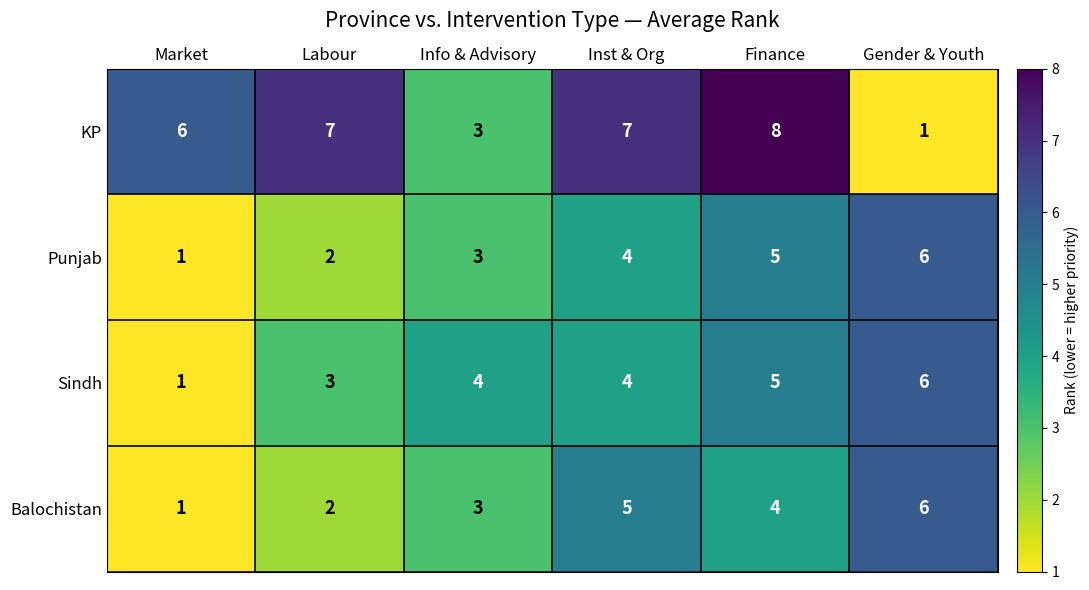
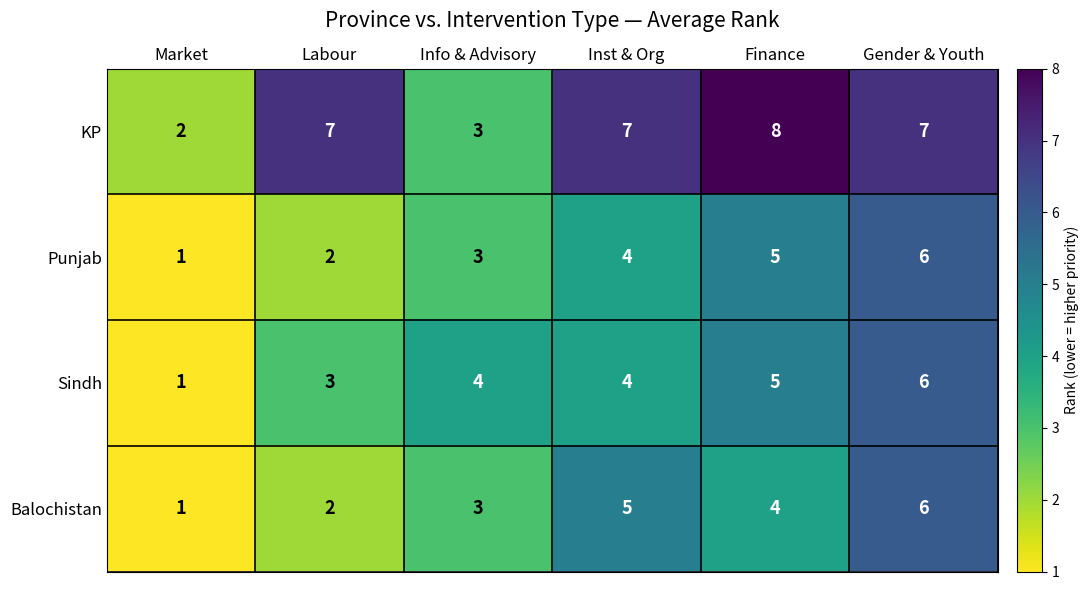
KP, Market: 6 -> 2
KP, Gender & Youth: 1 -> 7
